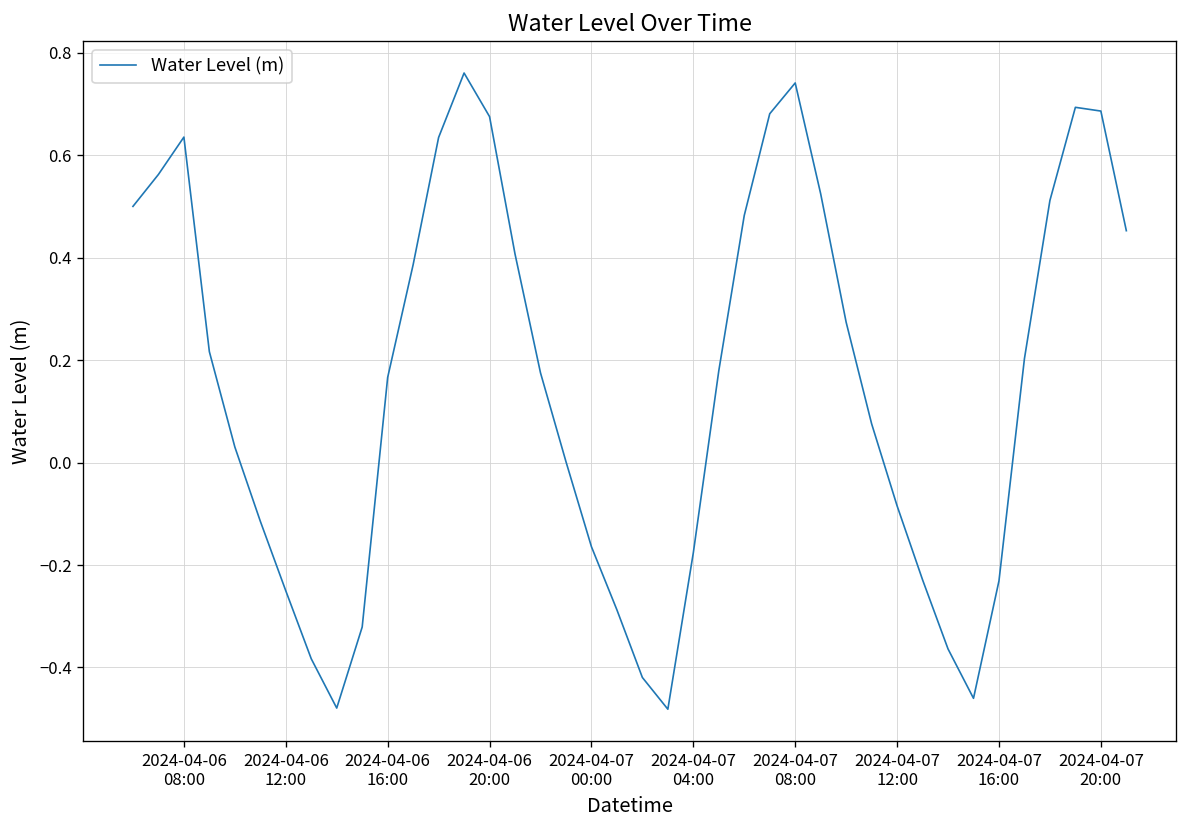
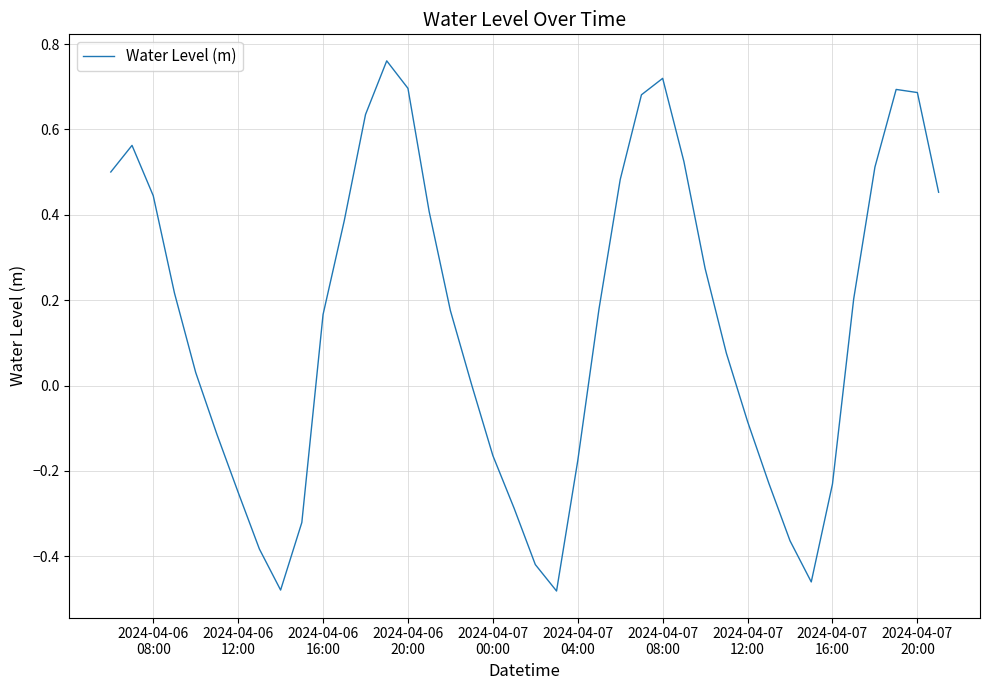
2024-04-06 08:00: 0.64 -> 0.44
2024-04-06 20:00: 0.68 -> 0.70
2024-04-07 08:00: 0.74 -> 0.72
